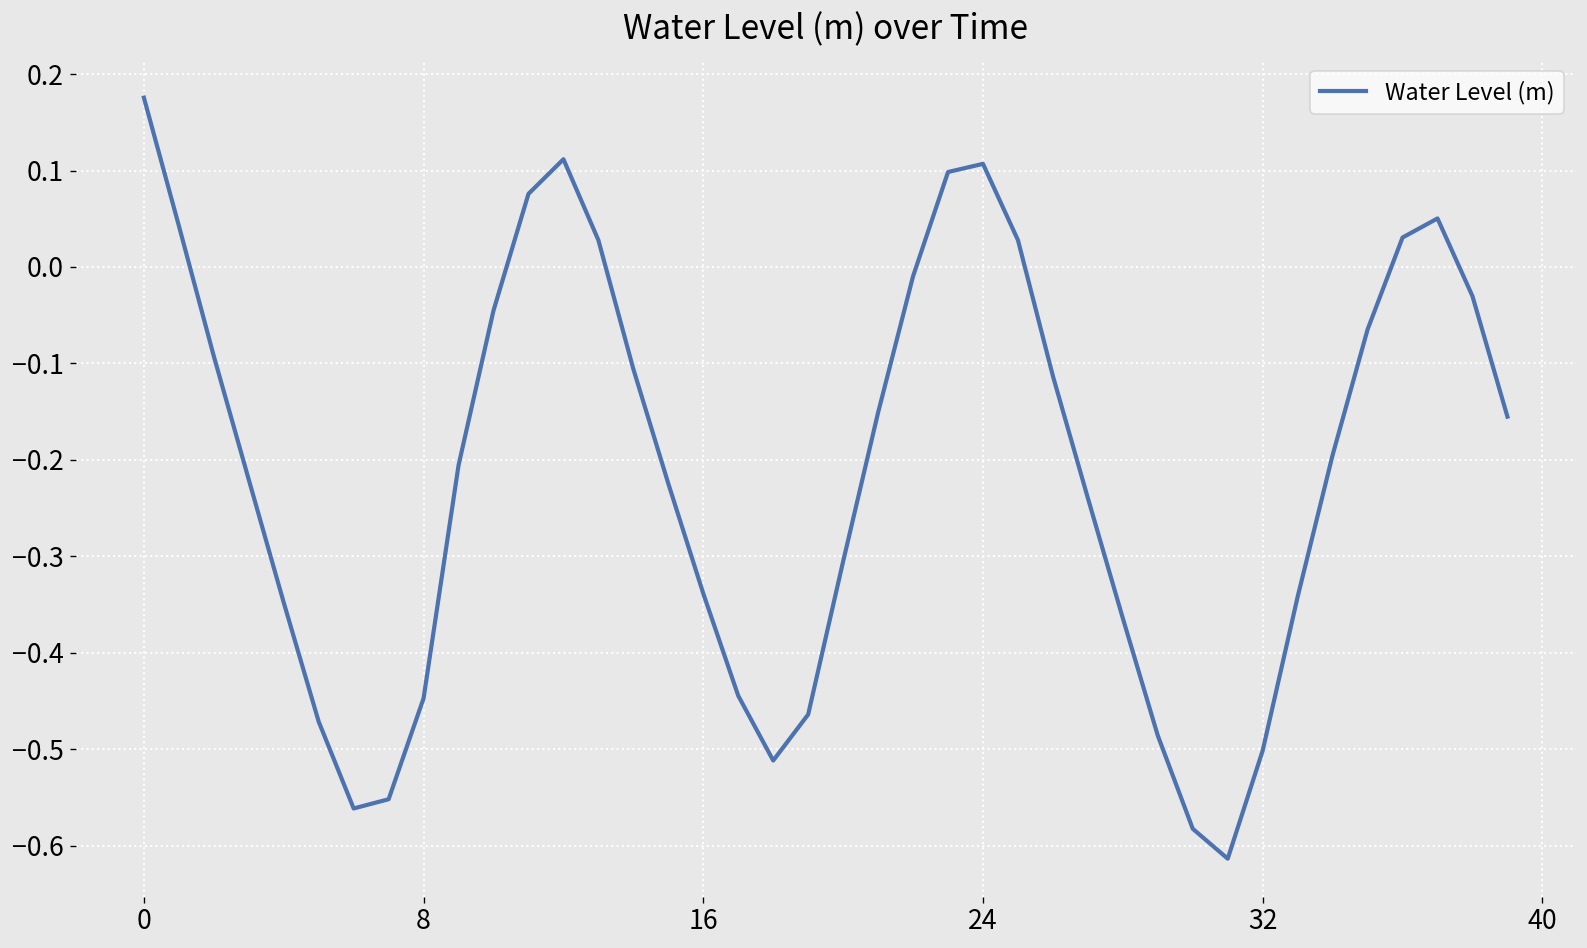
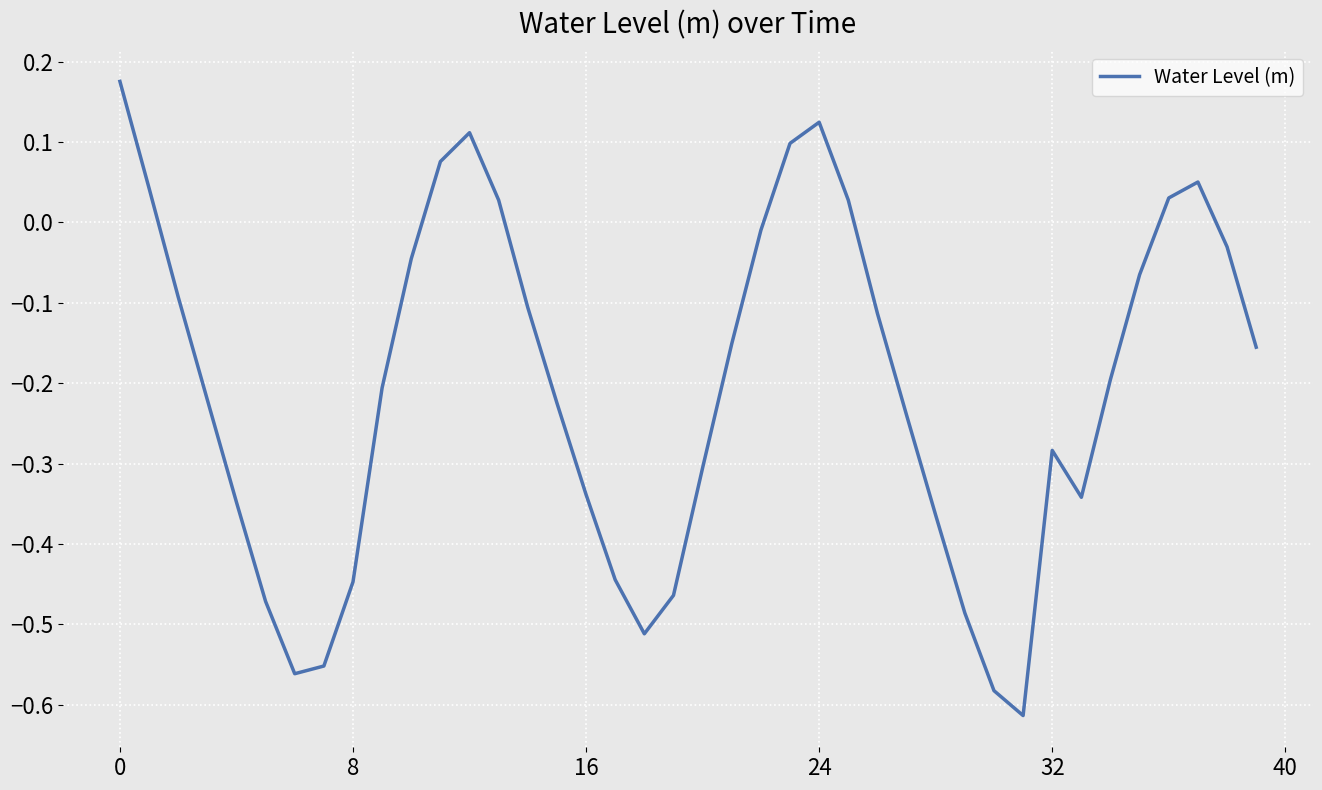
24: 0.11 -> 0.12
32: -0.50 -> -0.28
